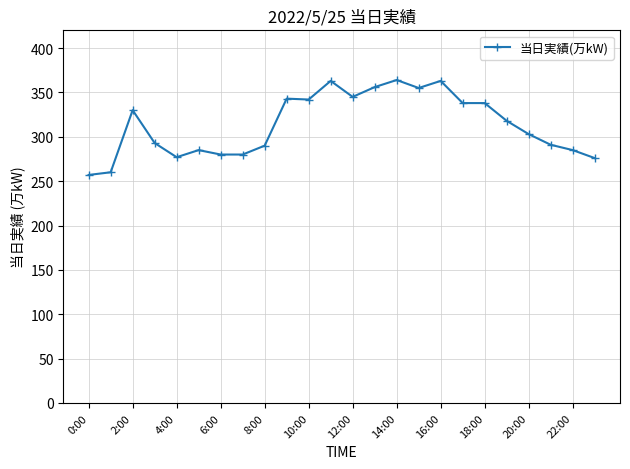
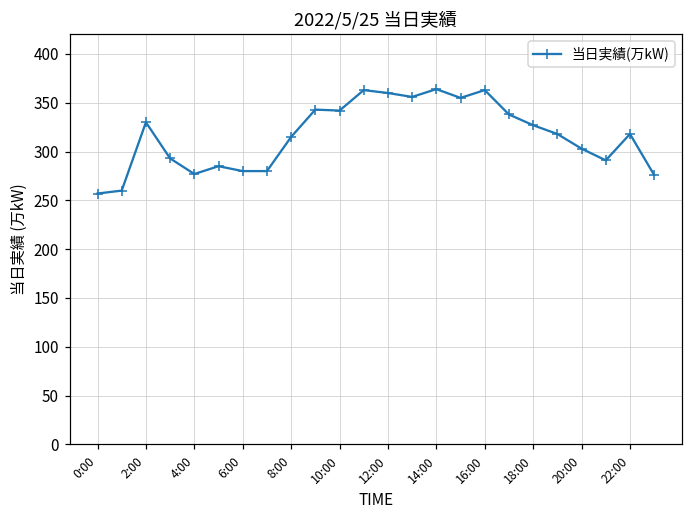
8:00: 290 -> 320
12:00: 350 -> 360
18:00: 340 -> 330
22:00: 290 -> 320
